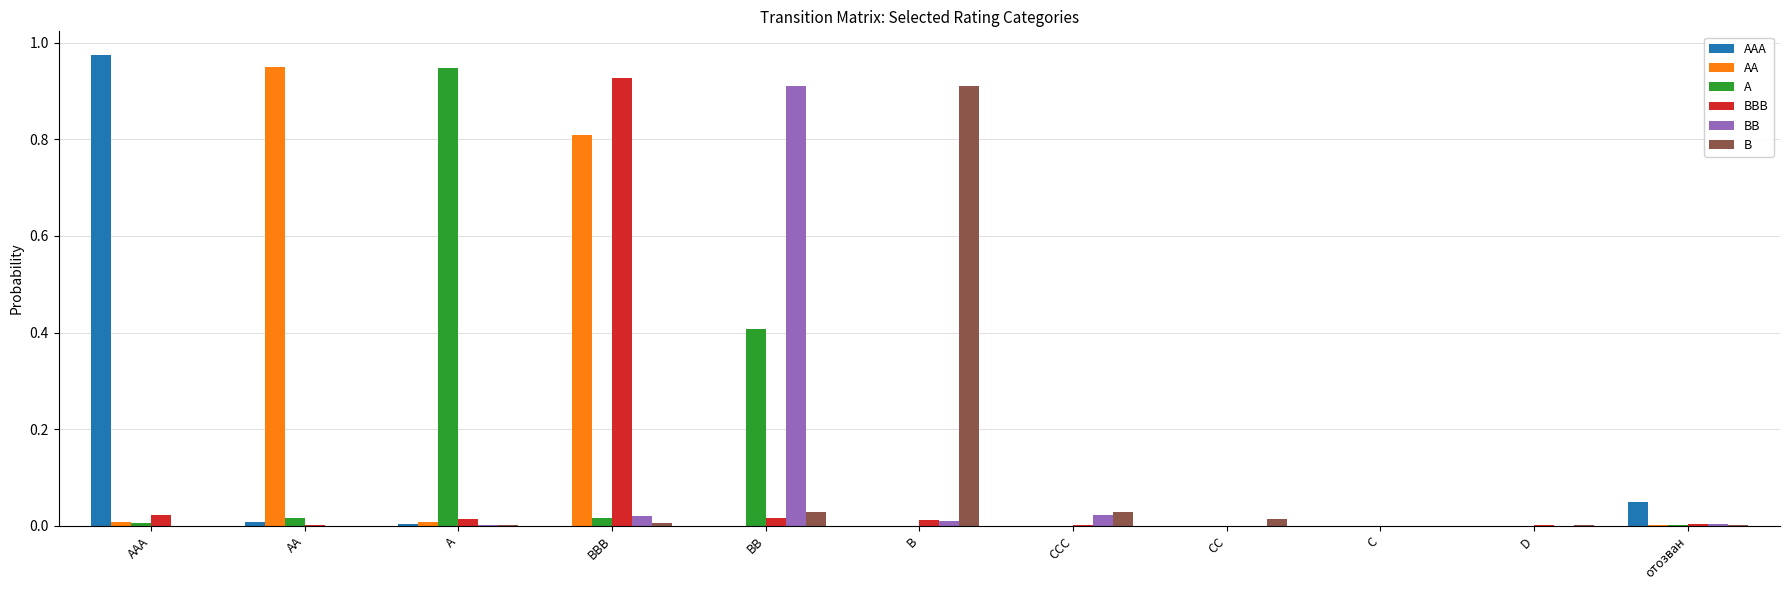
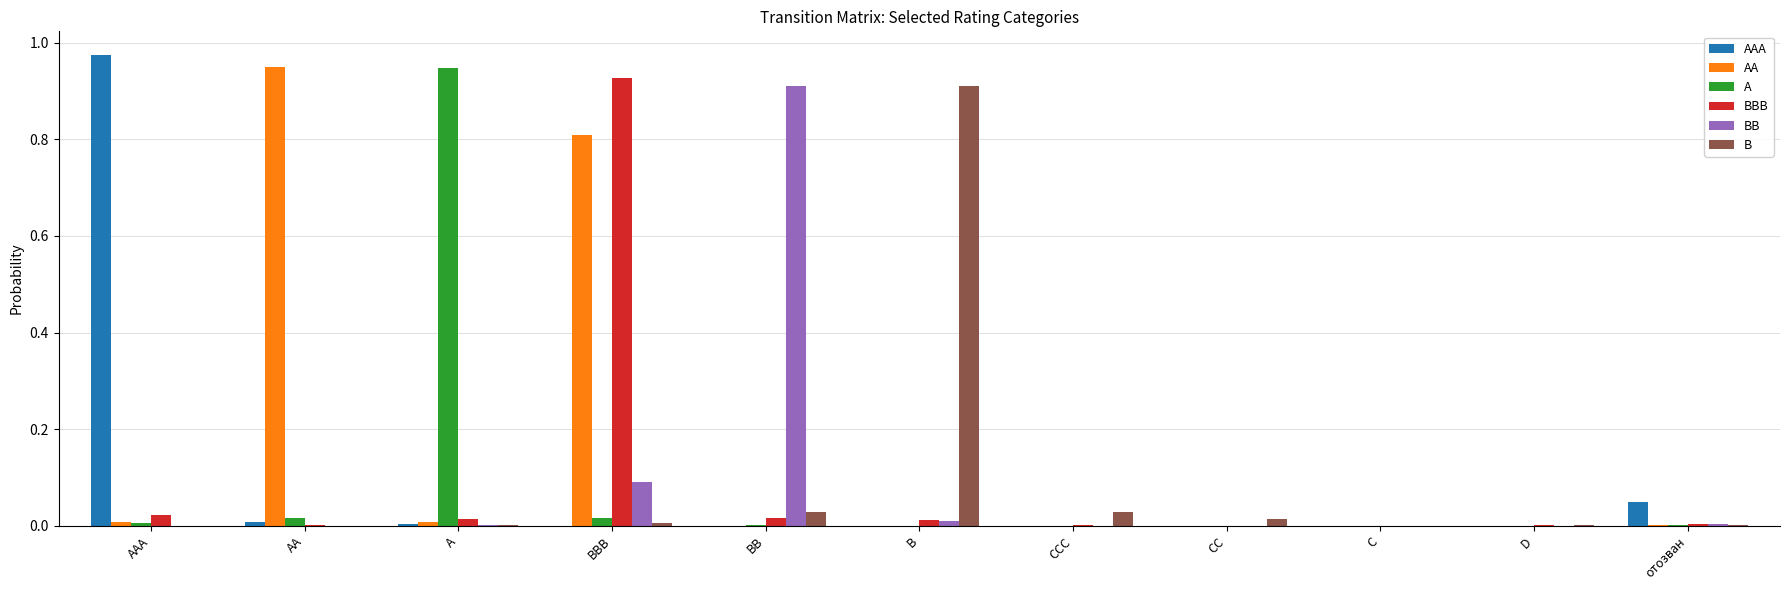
BB, BBB: 0.02 -> 0.09
A, BB: 0.41 -> 0.00
BB, CCC: 0.02 -> 0.00
